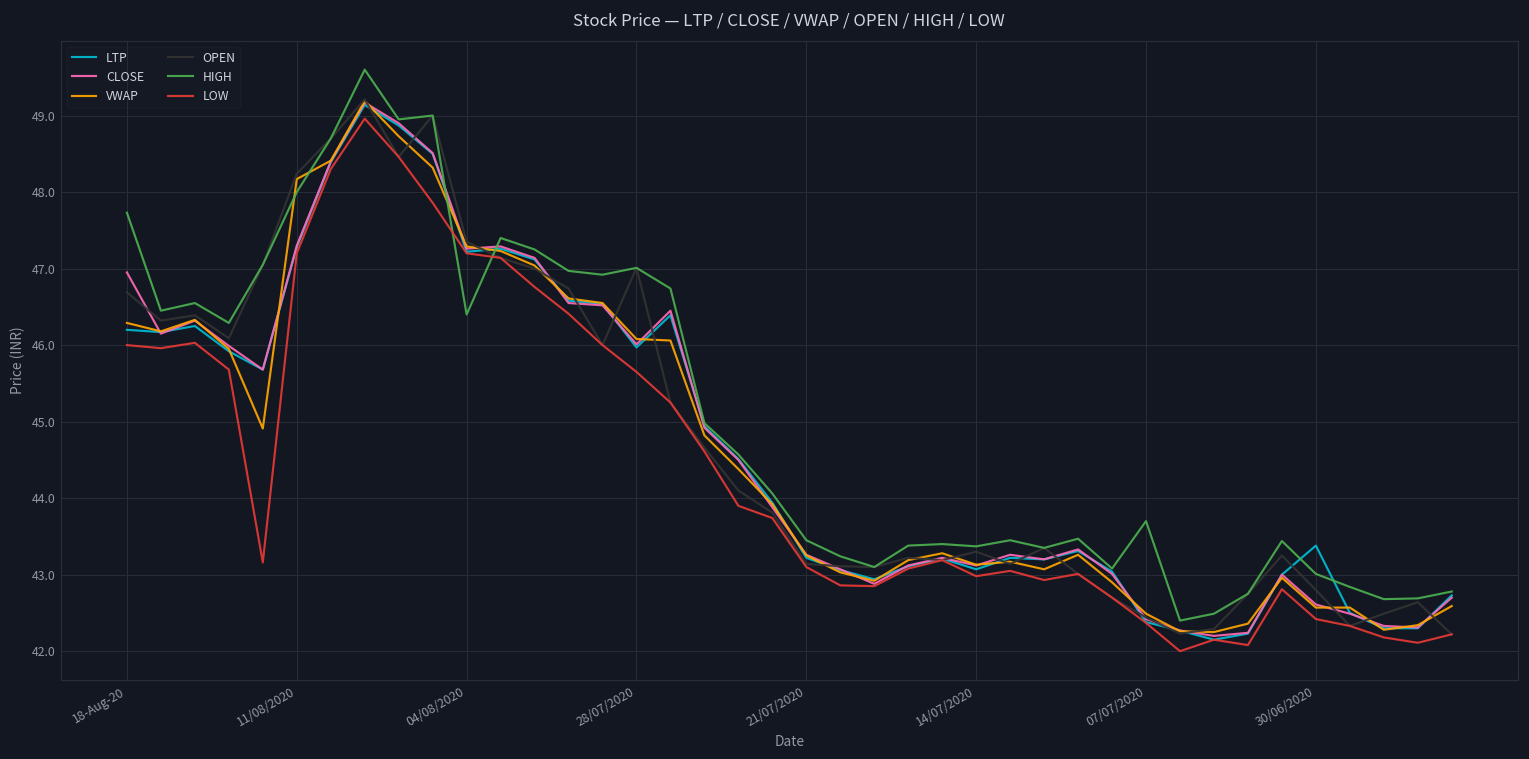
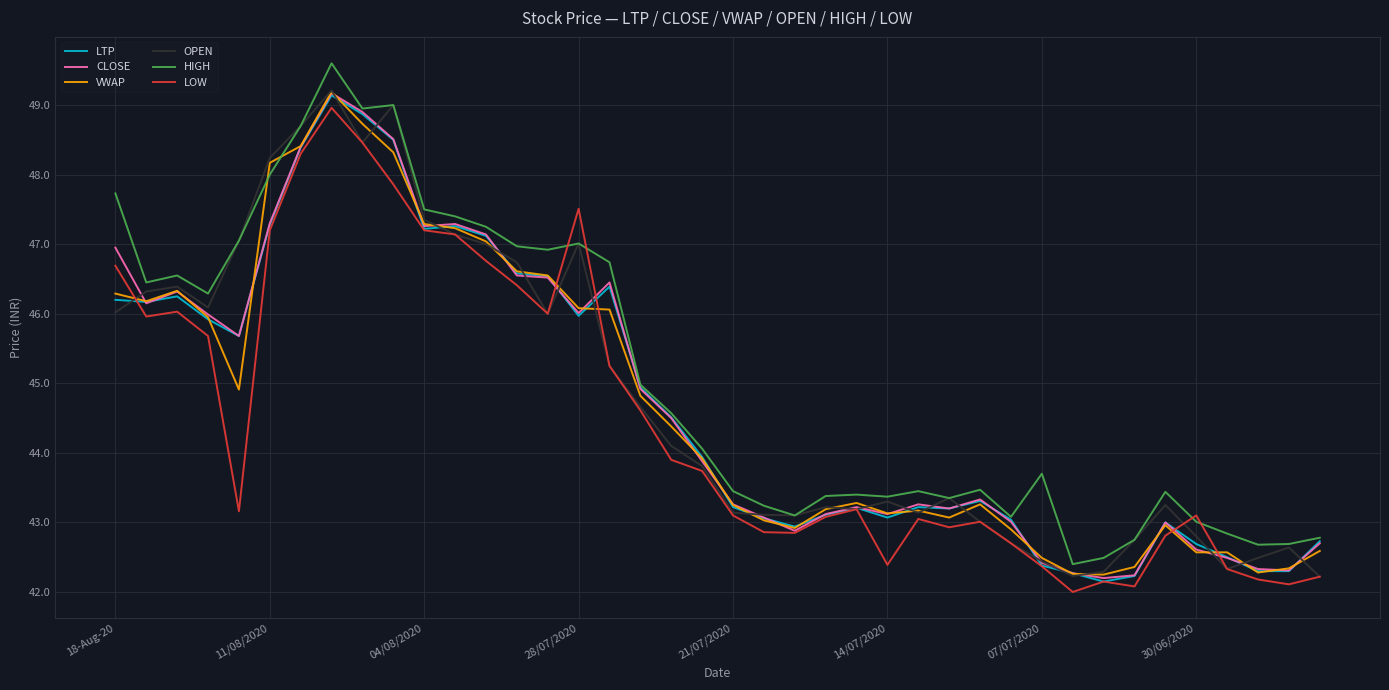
OPEN, 18-Aug-20: 46.7 -> 46.0
LOW, 18-Aug-20: 46.0 -> 46.7
HIGH, 04/08/2020: 46.4 -> 47.5
LOW, 28/07/2020: 45.7 -> 47.5
LOW, 14/07/2020: 43.0 -> 42.4
LTP, 30/06/2020: 43.4 -> 42.7
LOW, 30/06/2020: 42.4 -> 43.1
